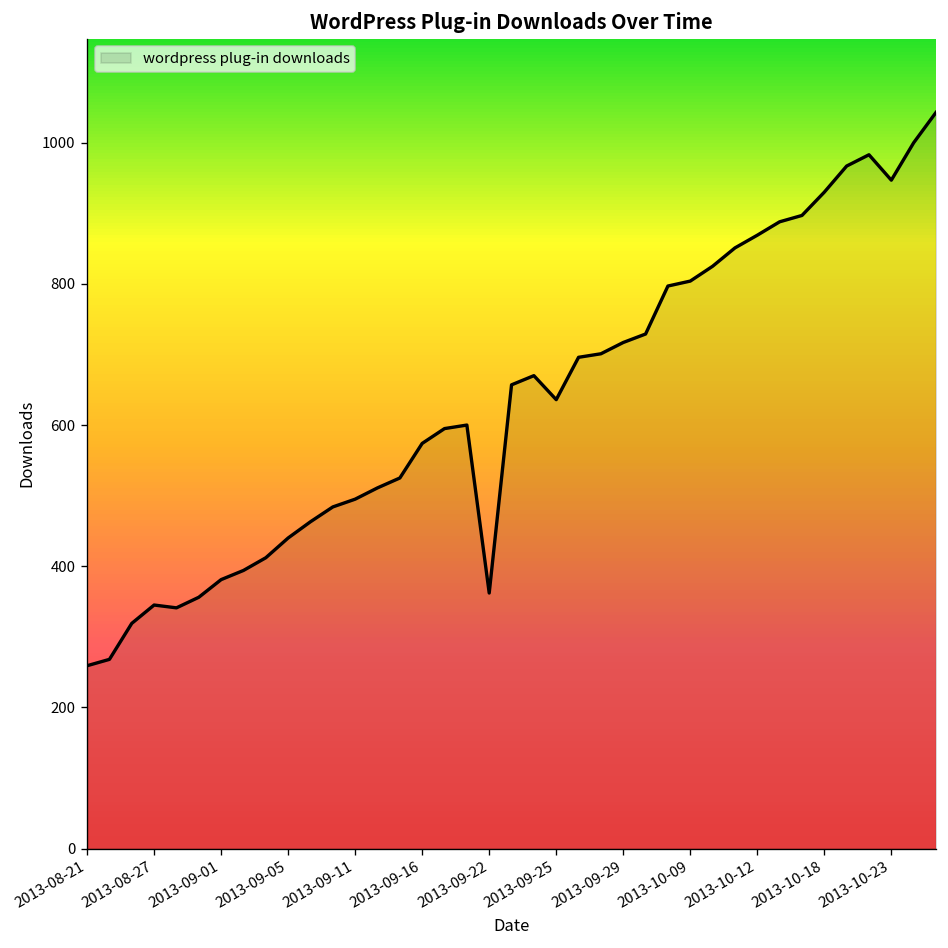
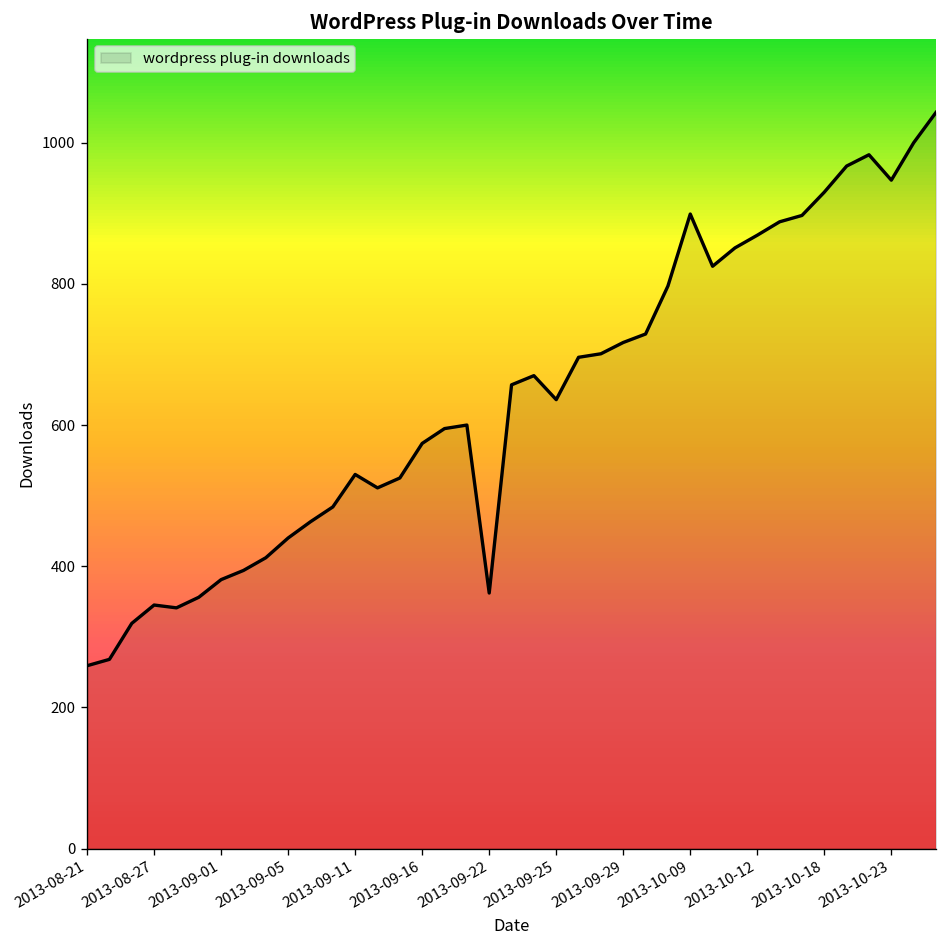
2013-09-11: 500 -> 530
2013-10-09: 800 -> 900
